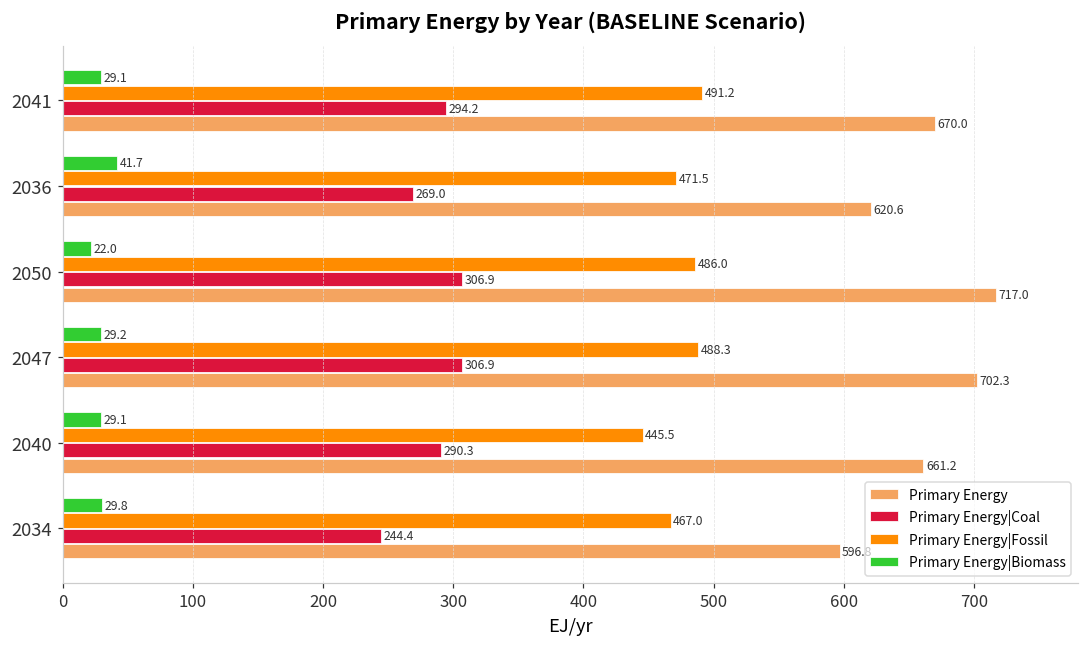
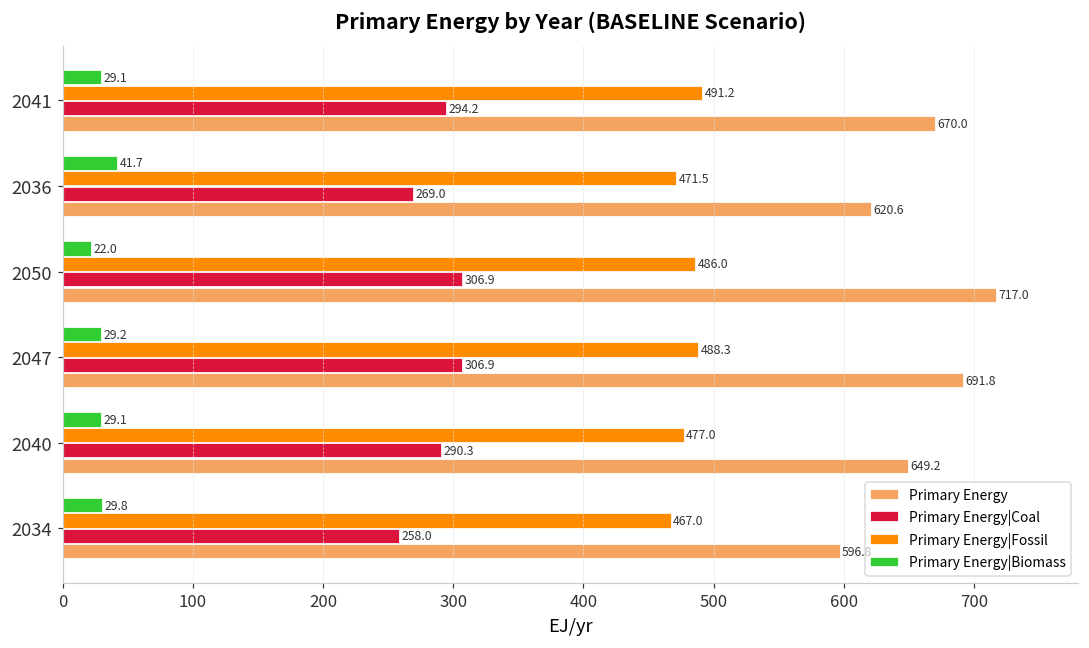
Primary Energy, 2047: 702.3 -> 691.8
Primary Energy|Fossil, 2040: 445.5 -> 477.0
Primary Energy, 2040: 661.2 -> 649.2
Primary Energy|Coal, 2034: 244.4 -> 258.0
